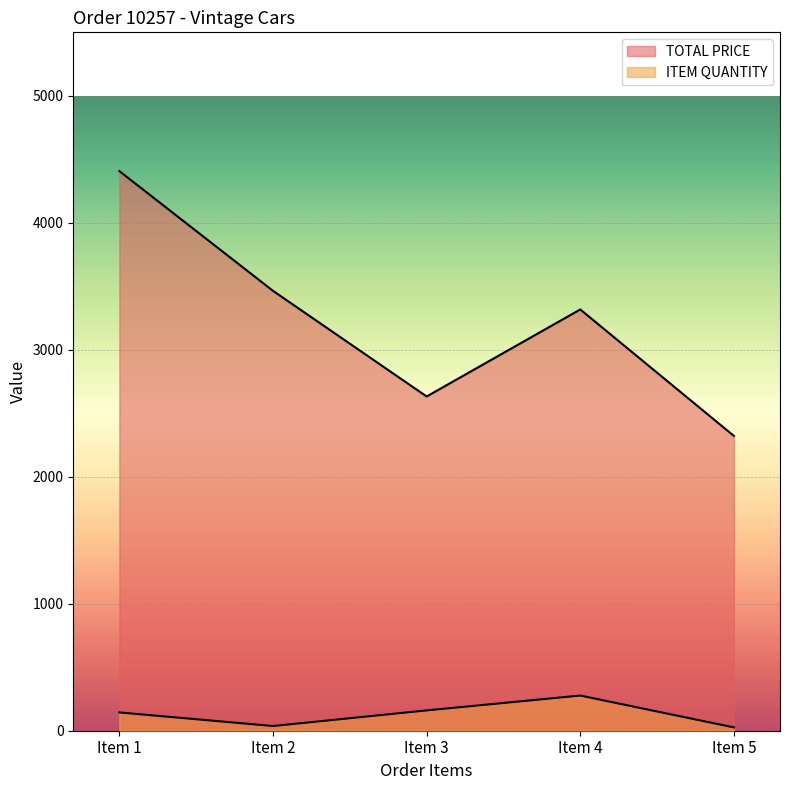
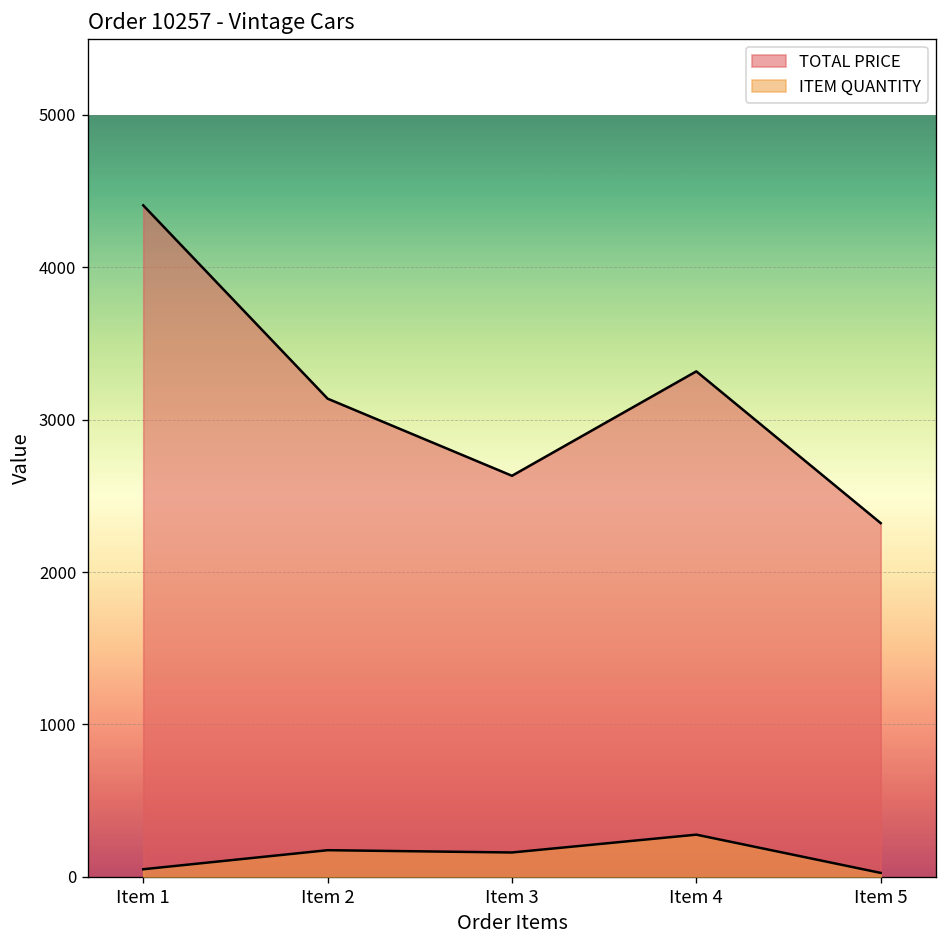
ITEM QUANTITY, Item 1: 140 -> 50
TOTAL PRICE, Item 2: 3460 -> 3140
ITEM QUANTITY, Item 2: 40 -> 180
